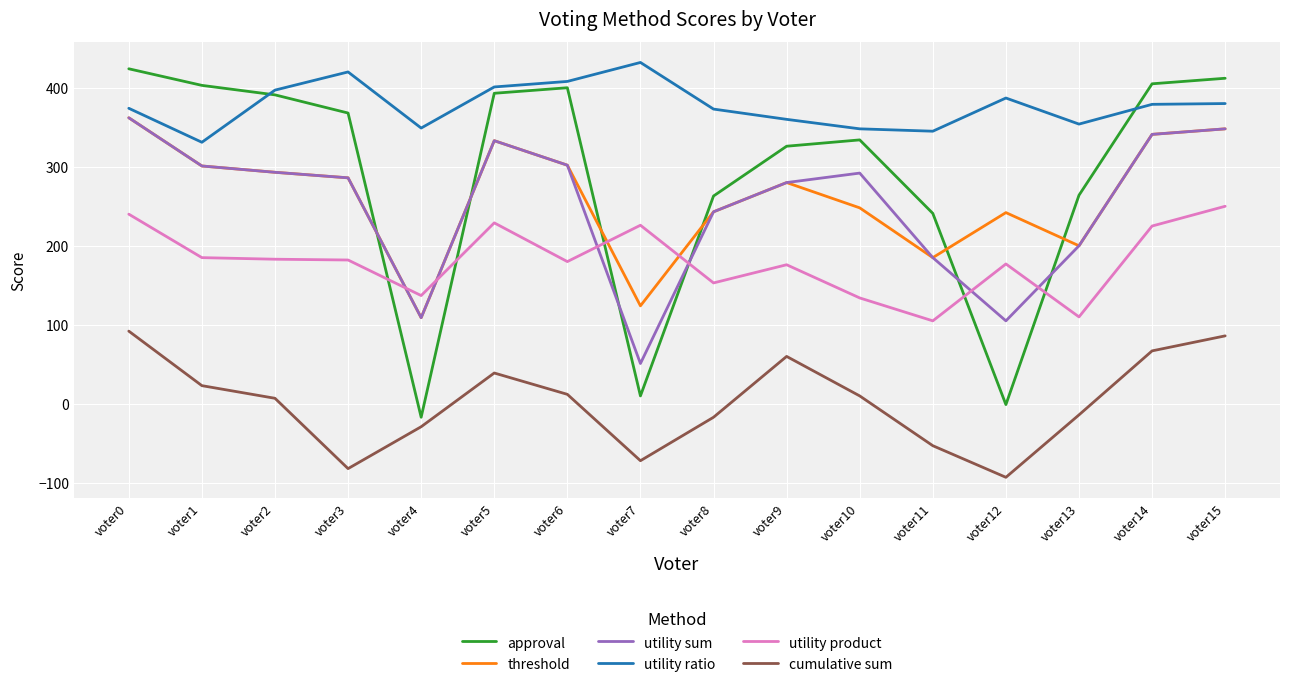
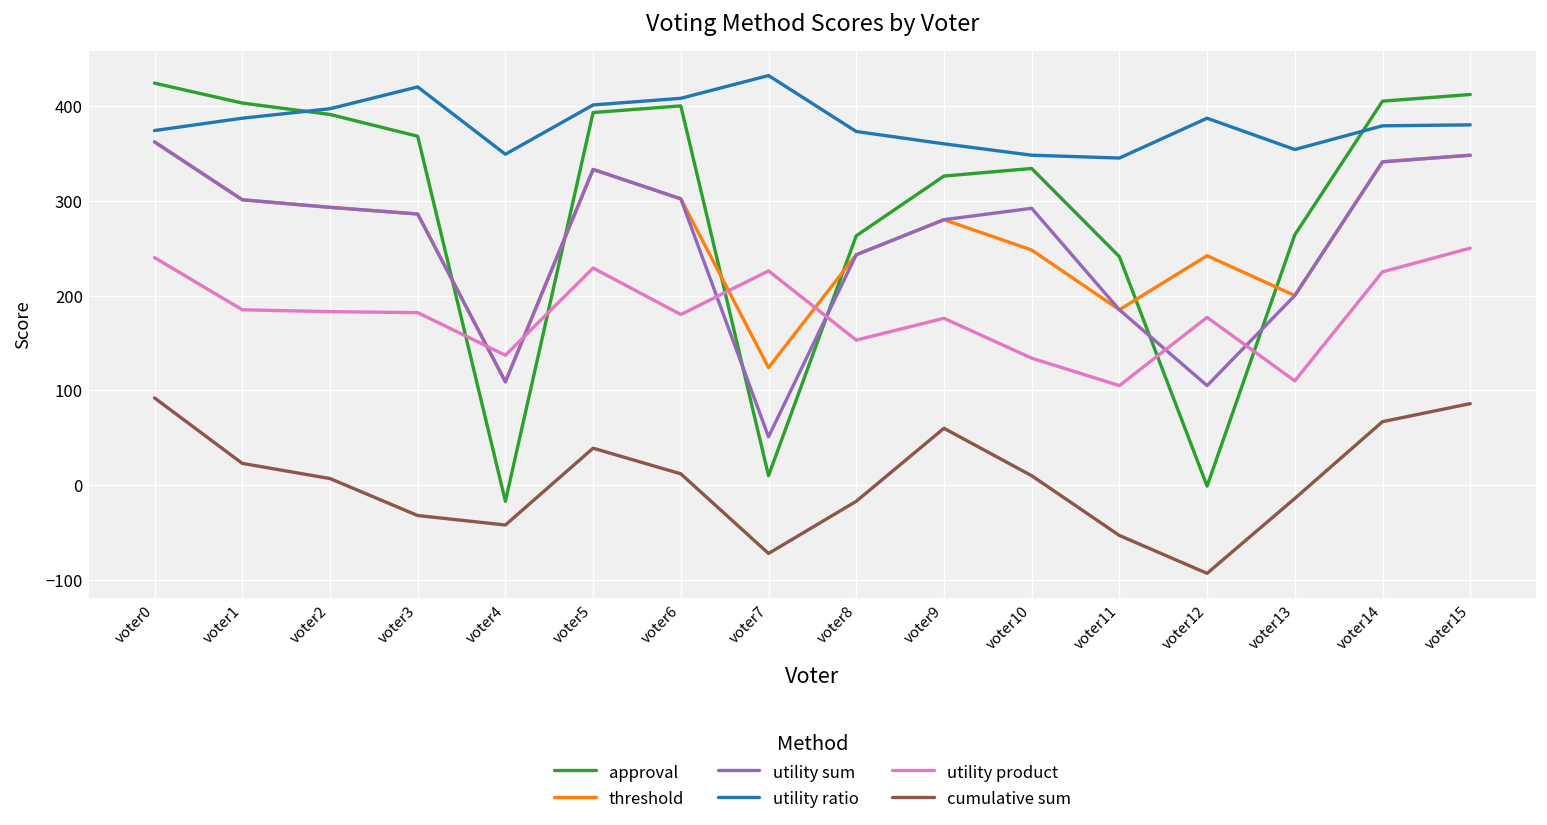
utility ratio, voter1: 330 -> 390
cumulative sum, voter3: -80 -> -30
cumulative sum, voter4: -30 -> -40
